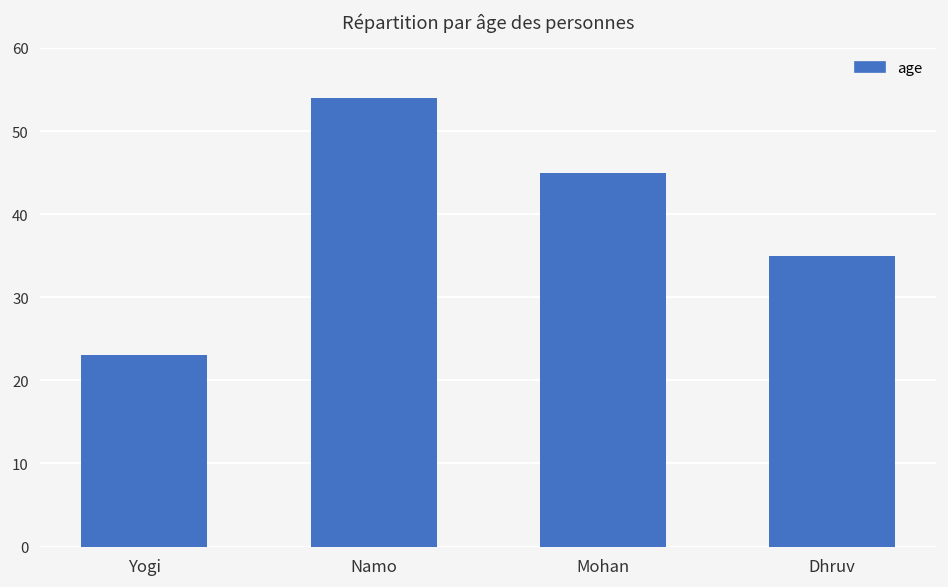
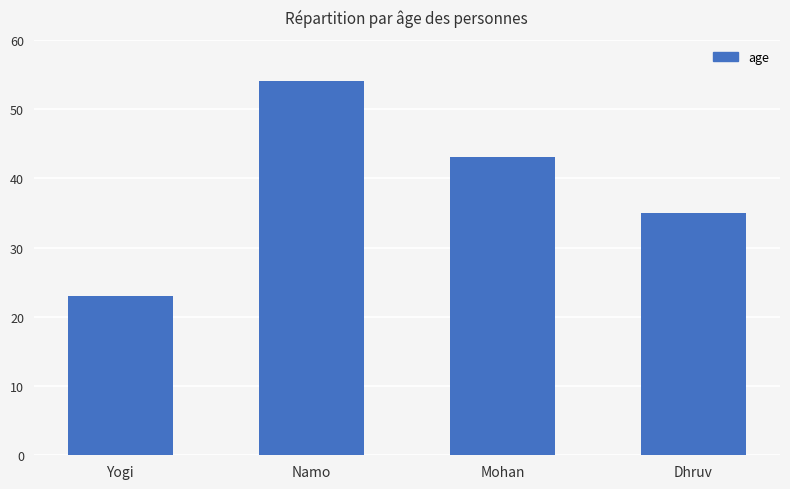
Mohan: 45 -> 43
